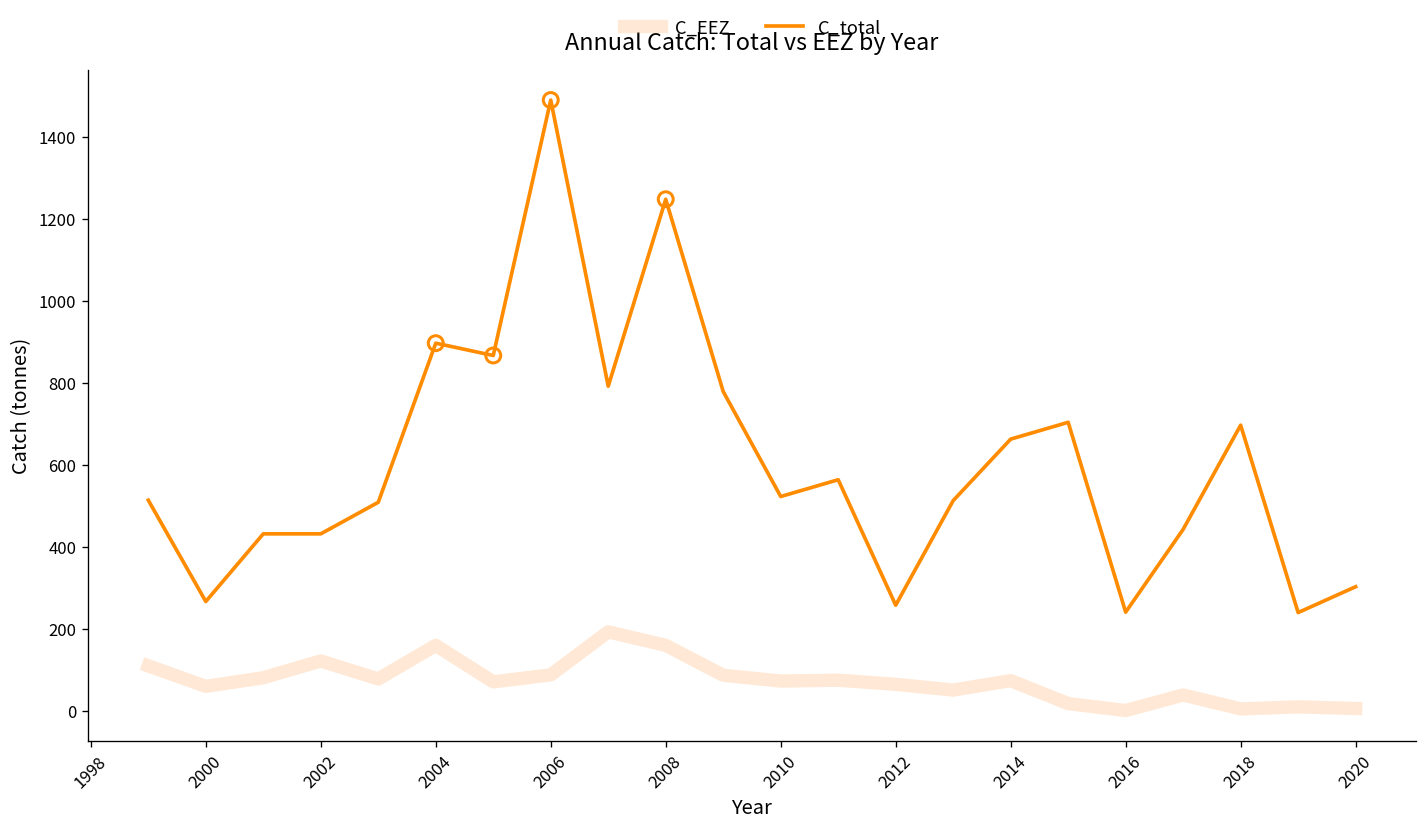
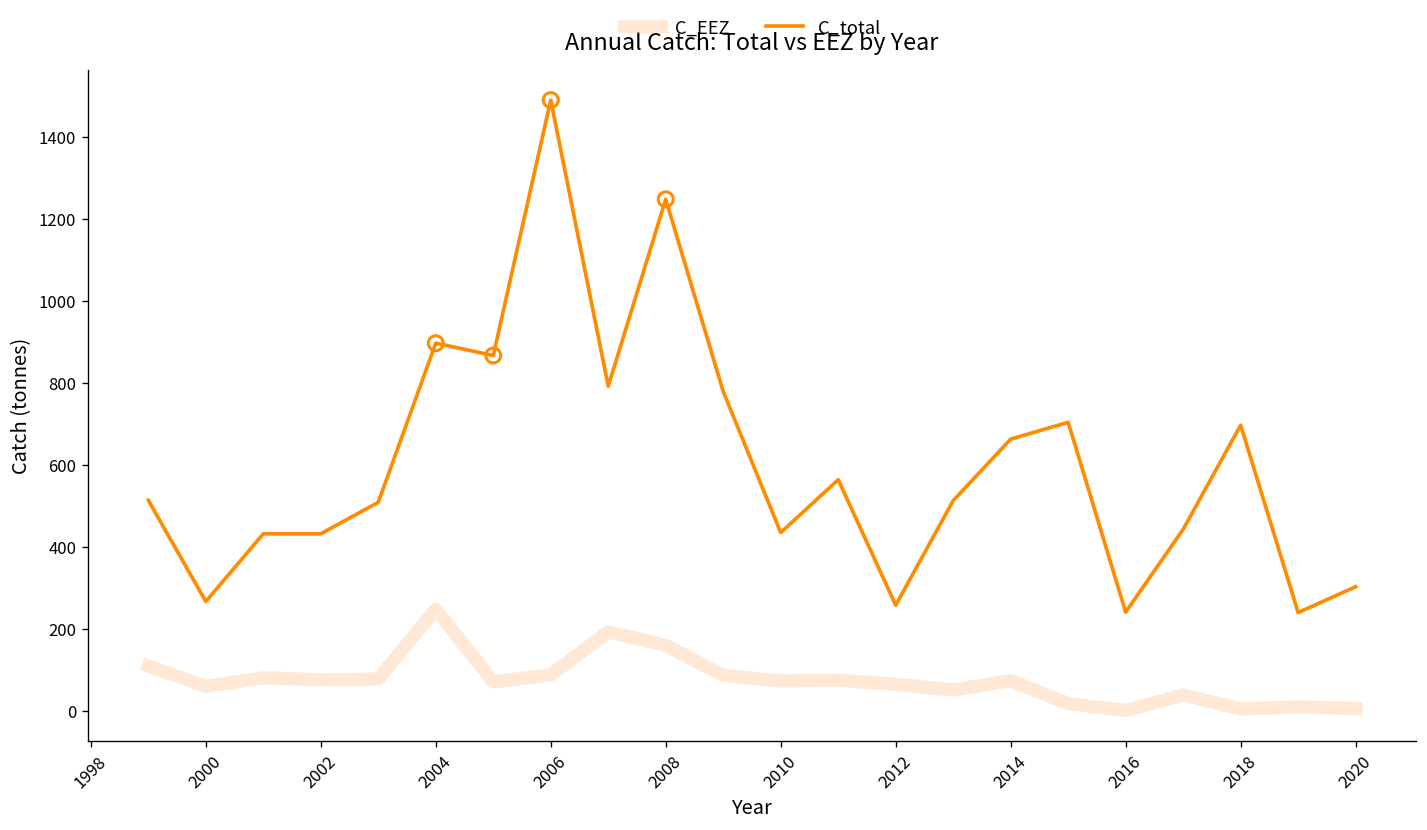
C_EEZ, 2002: 120 -> 80
C_EEZ, 2004: 160 -> 250
C_total, 2010: 520 -> 440
